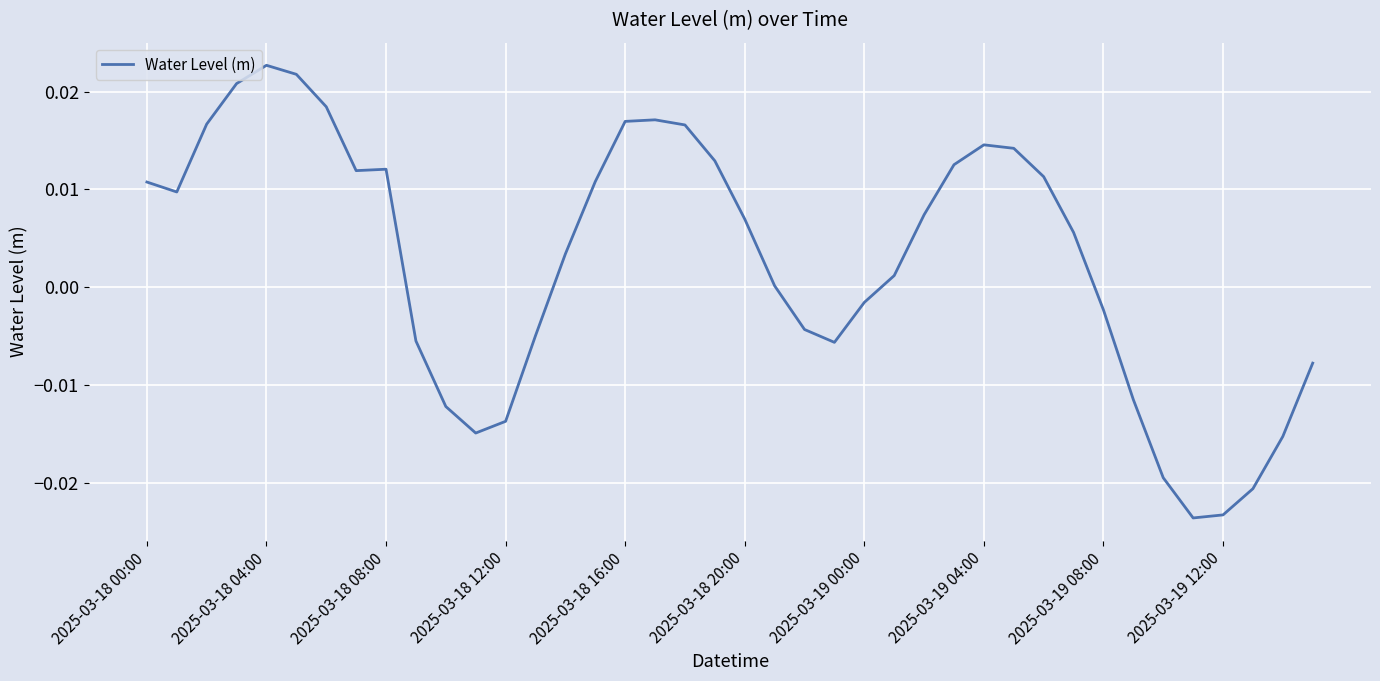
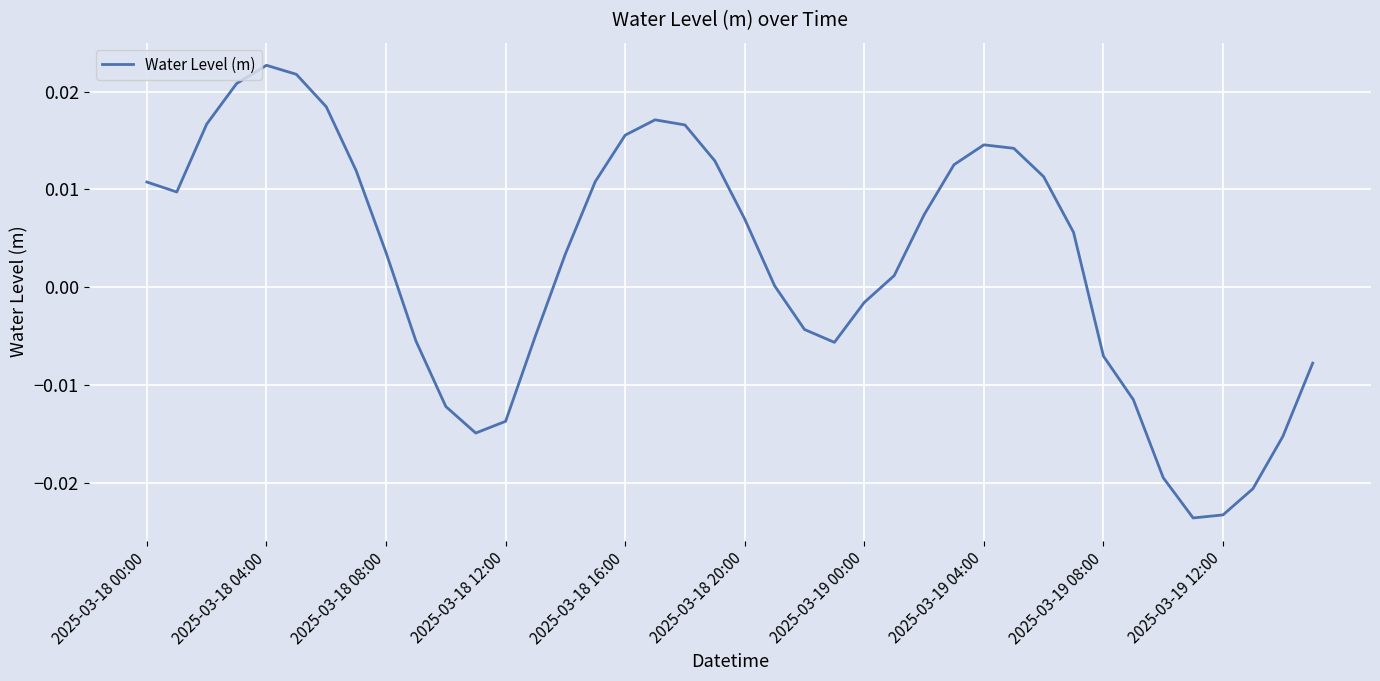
2025-03-18 08:00: 0.012 -> 0.004
2025-03-18 16:00: 0.017 -> 0.016
2025-03-19 08:00: -0.002 -> -0.007
